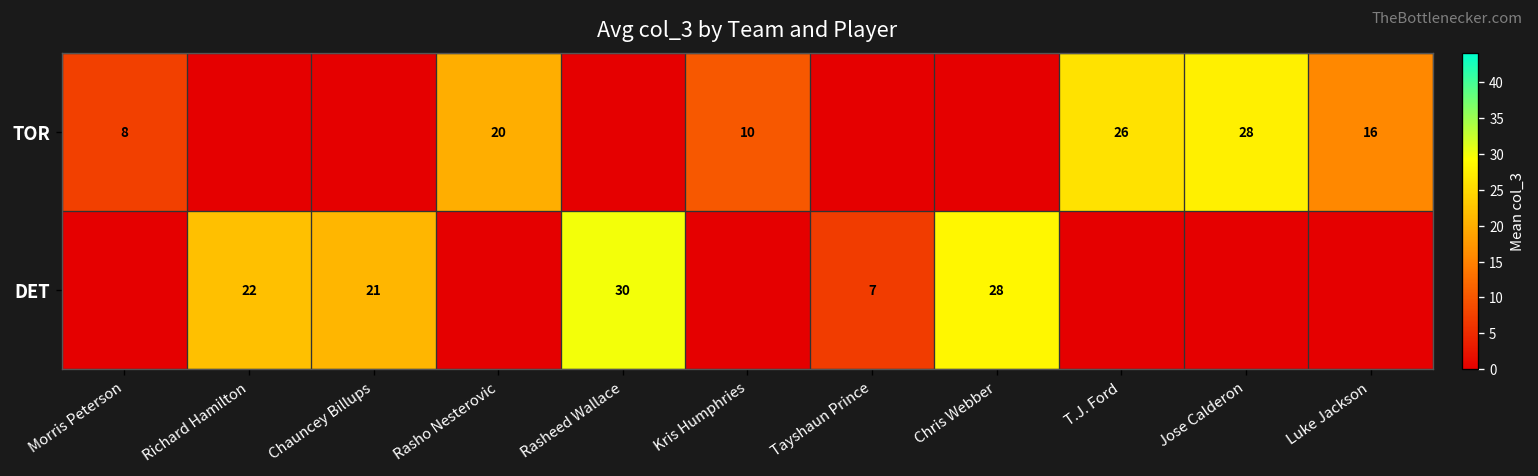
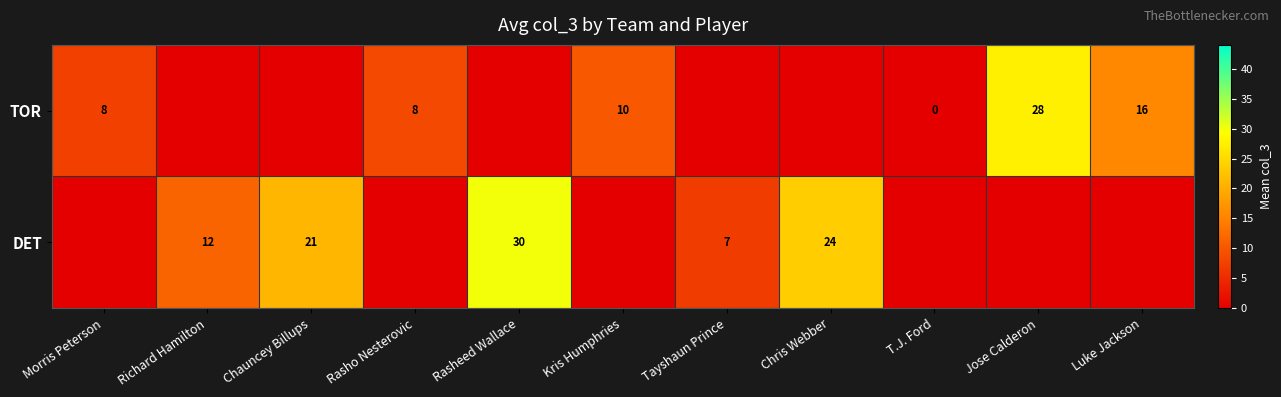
TOR, Rasho Nesterovic: 20 -> 8
TOR, T.J. Ford: 26 -> 0
DET, Richard Hamilton: 22 -> 12
DET, Chris Webber: 28 -> 24
